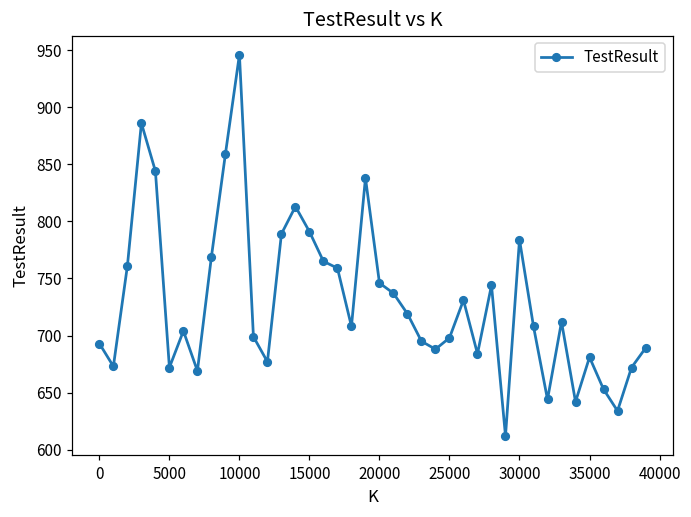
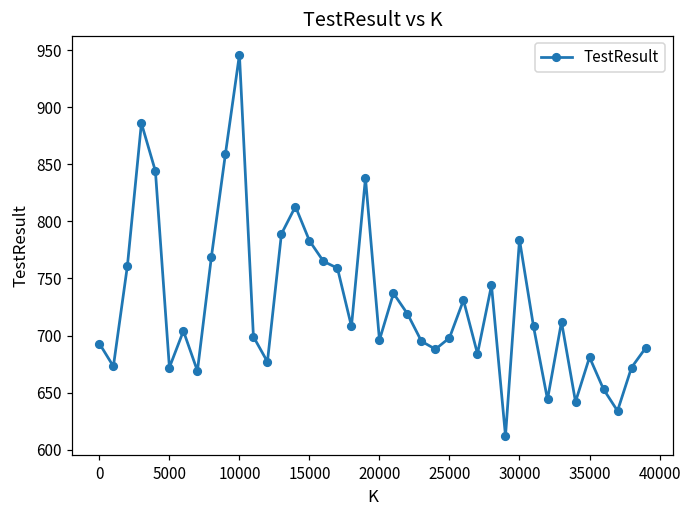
15000: 791 -> 783
20000: 746 -> 696
